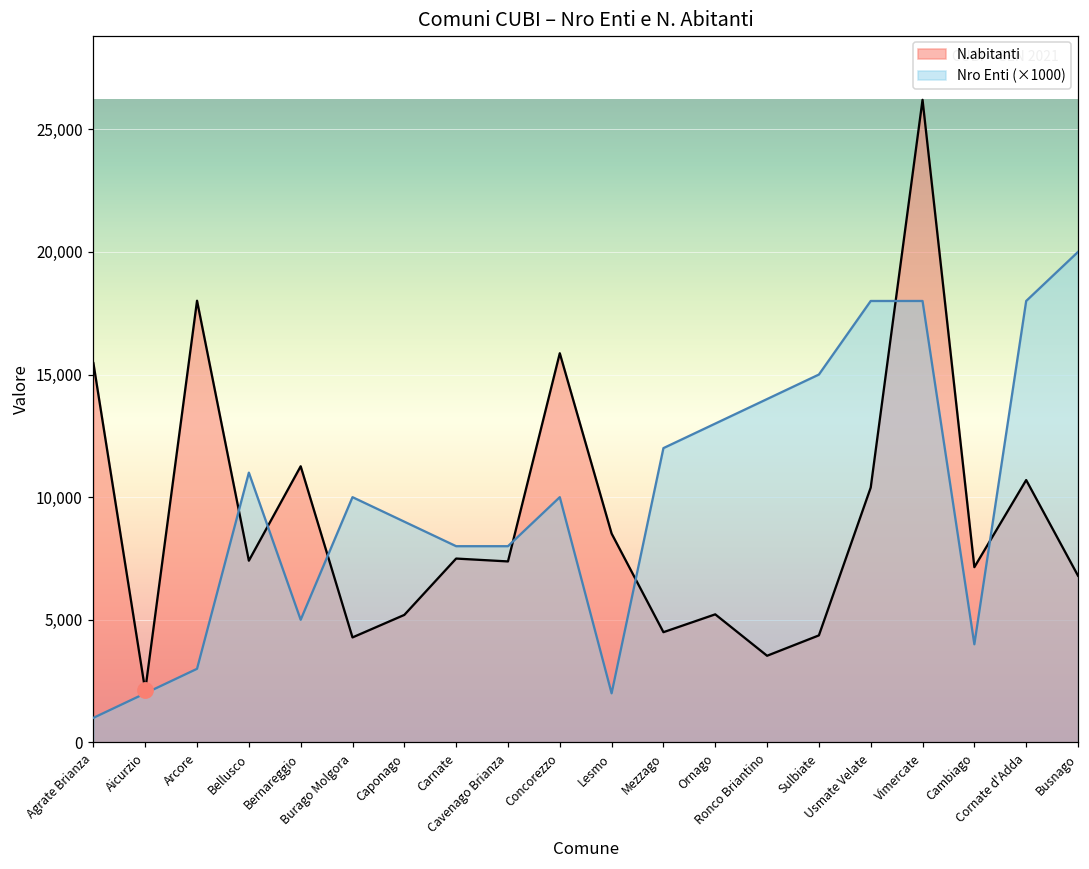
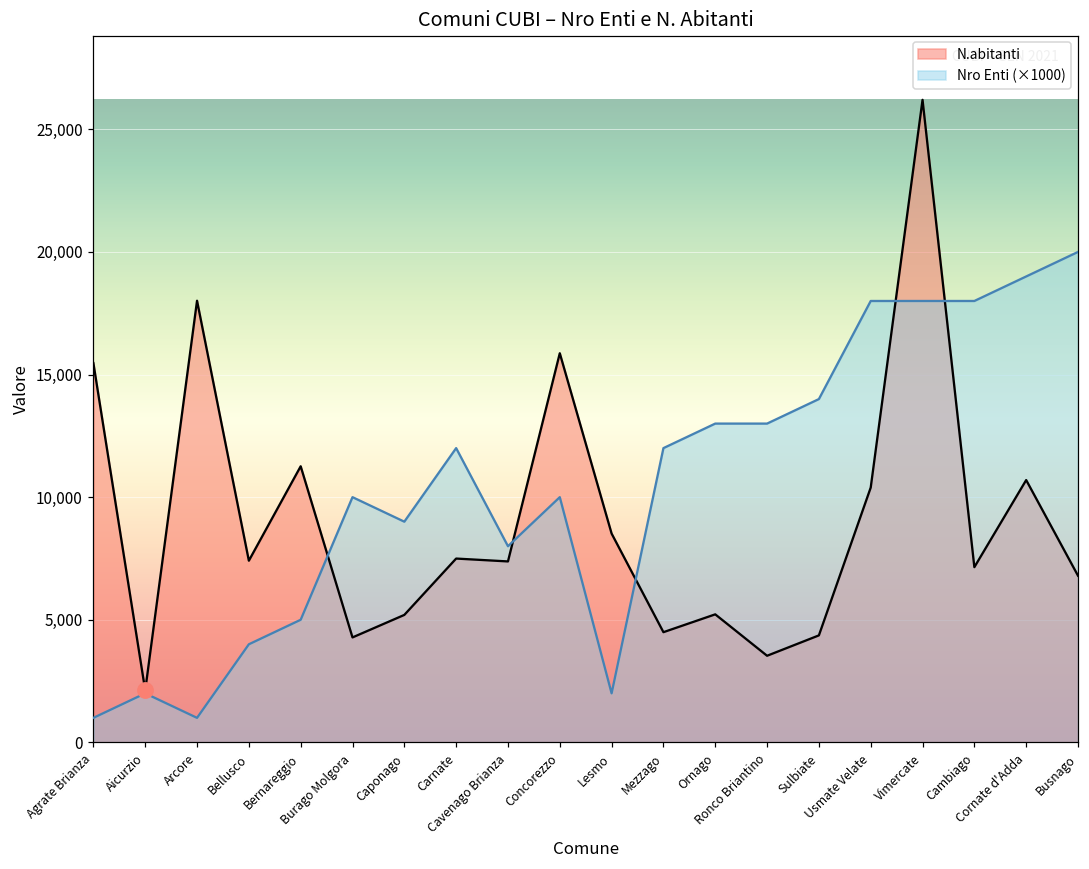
Nro Enti (×1000), Arcore: 3,000 -> 1,000
Nro Enti (×1000), Bellusco: 11,000 -> 4,000
Nro Enti (×1000), Carnate: 8,000 -> 12,000
Nro Enti (×1000), Ronco Briantino: 14,000 -> 13,000
Nro Enti (×1000), Sulbiate: 15,000 -> 14,000
Nro Enti (×1000), Cambiago: 4,000 -> 18,000
Nro Enti (×1000), Cornate d'Adda: 18,000 -> 19,000
